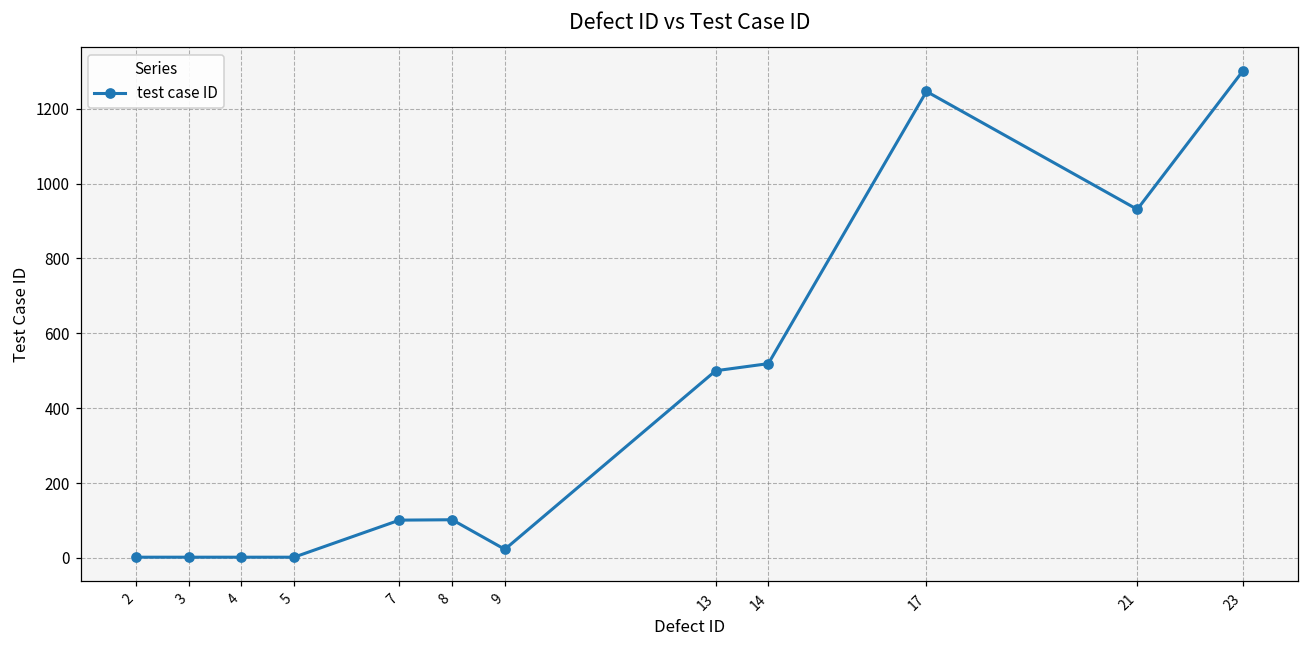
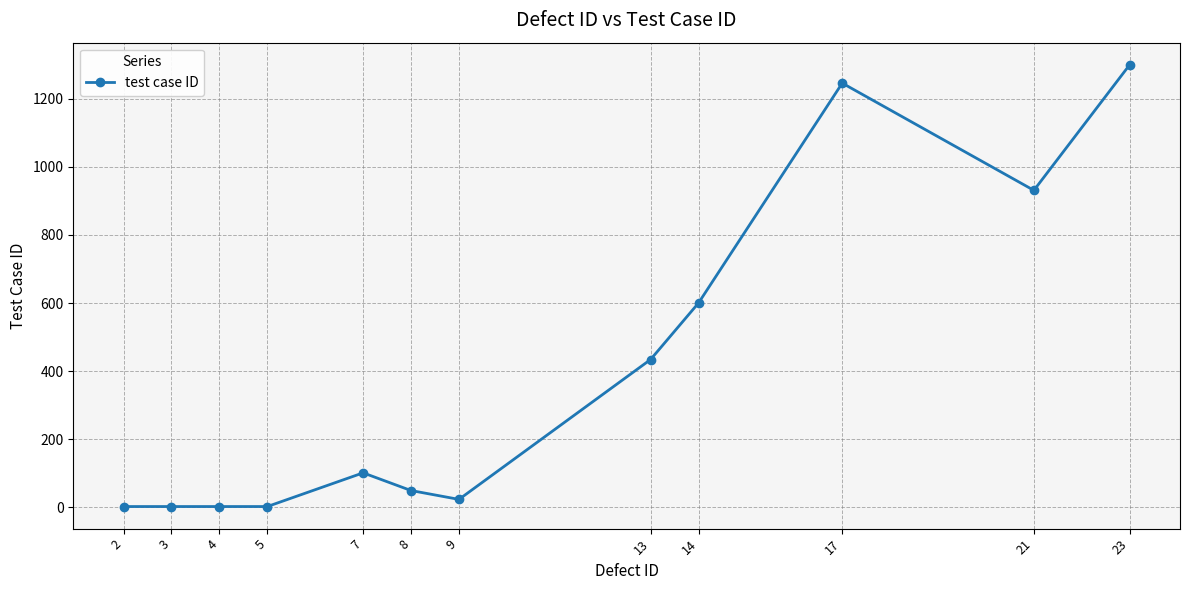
8: 100 -> 50
13: 500 -> 430
14: 520 -> 600
